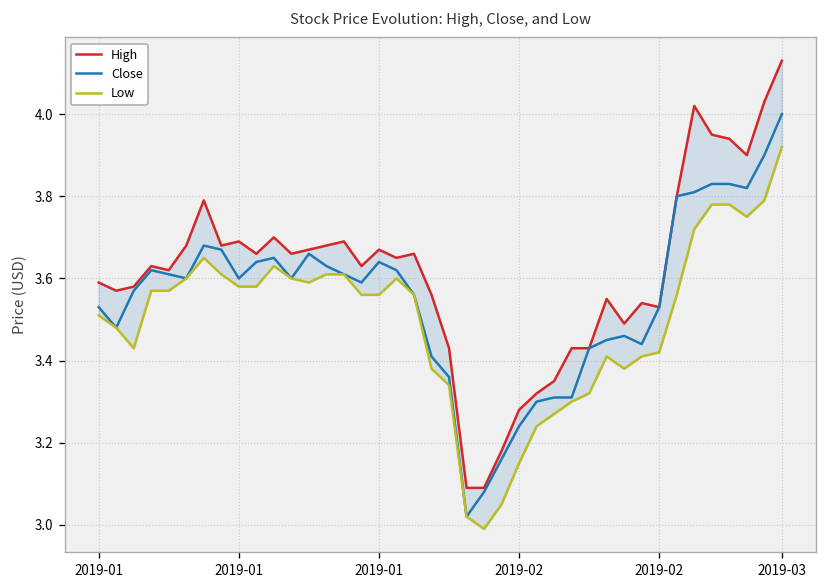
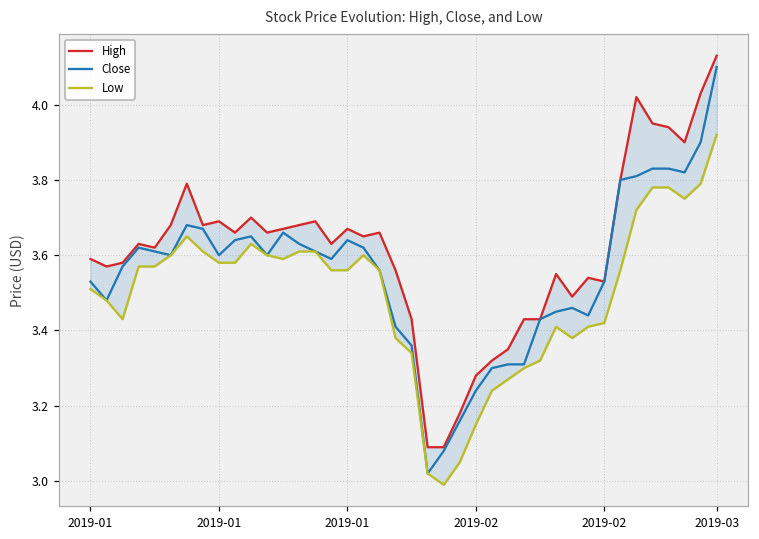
Close, 2019-03: 4.0 -> 4.1
